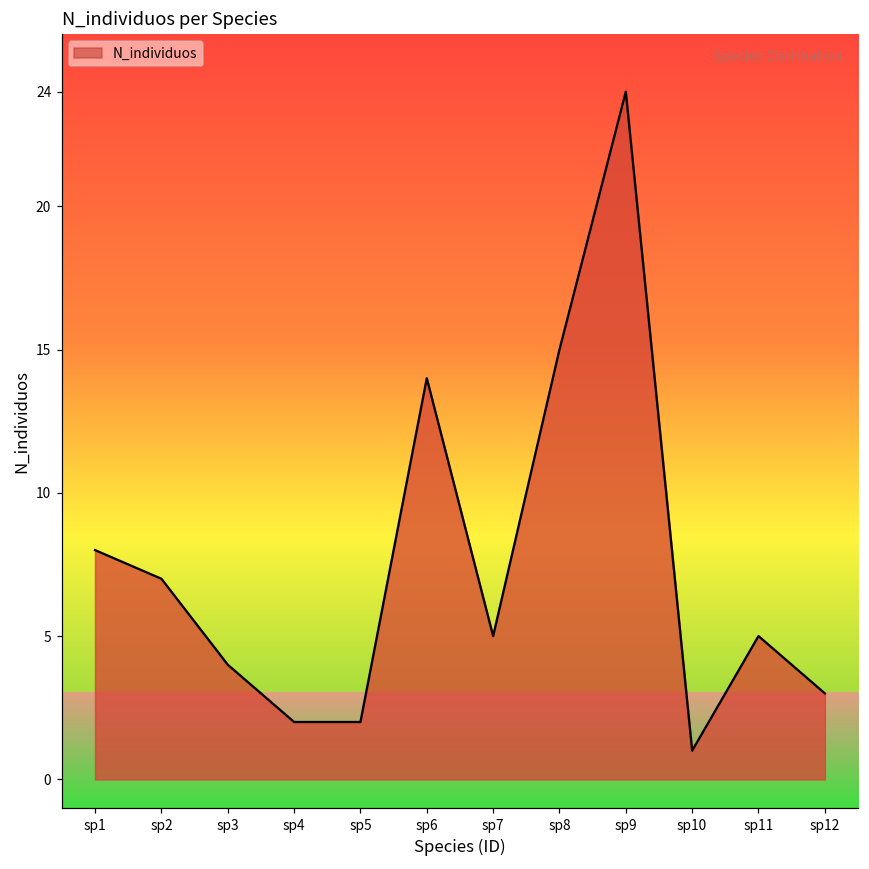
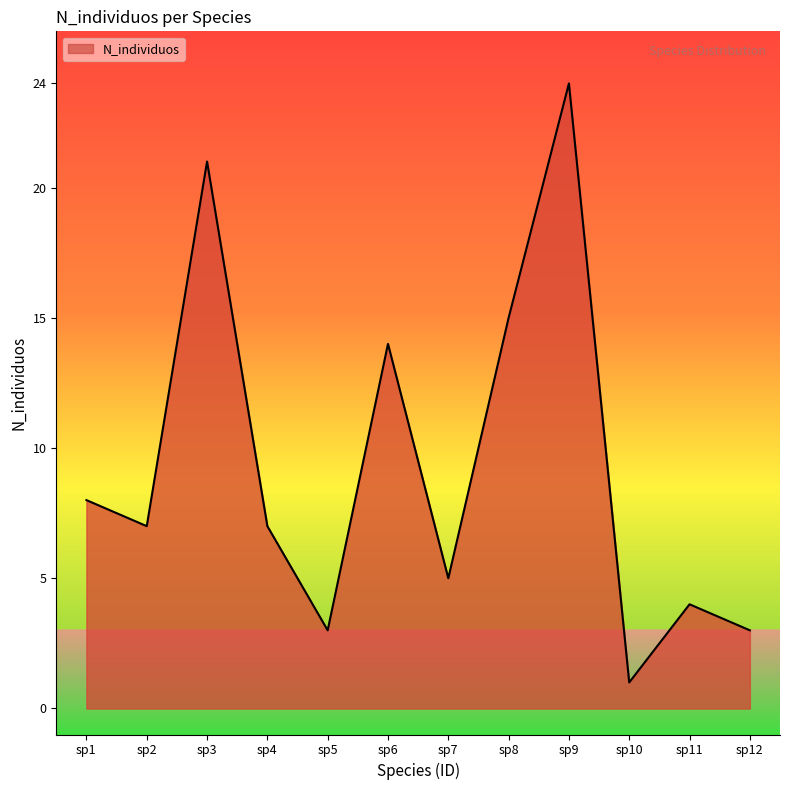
sp3: 4 -> 21
sp4: 2 -> 7
sp5: 2 -> 3
sp11: 5 -> 4
